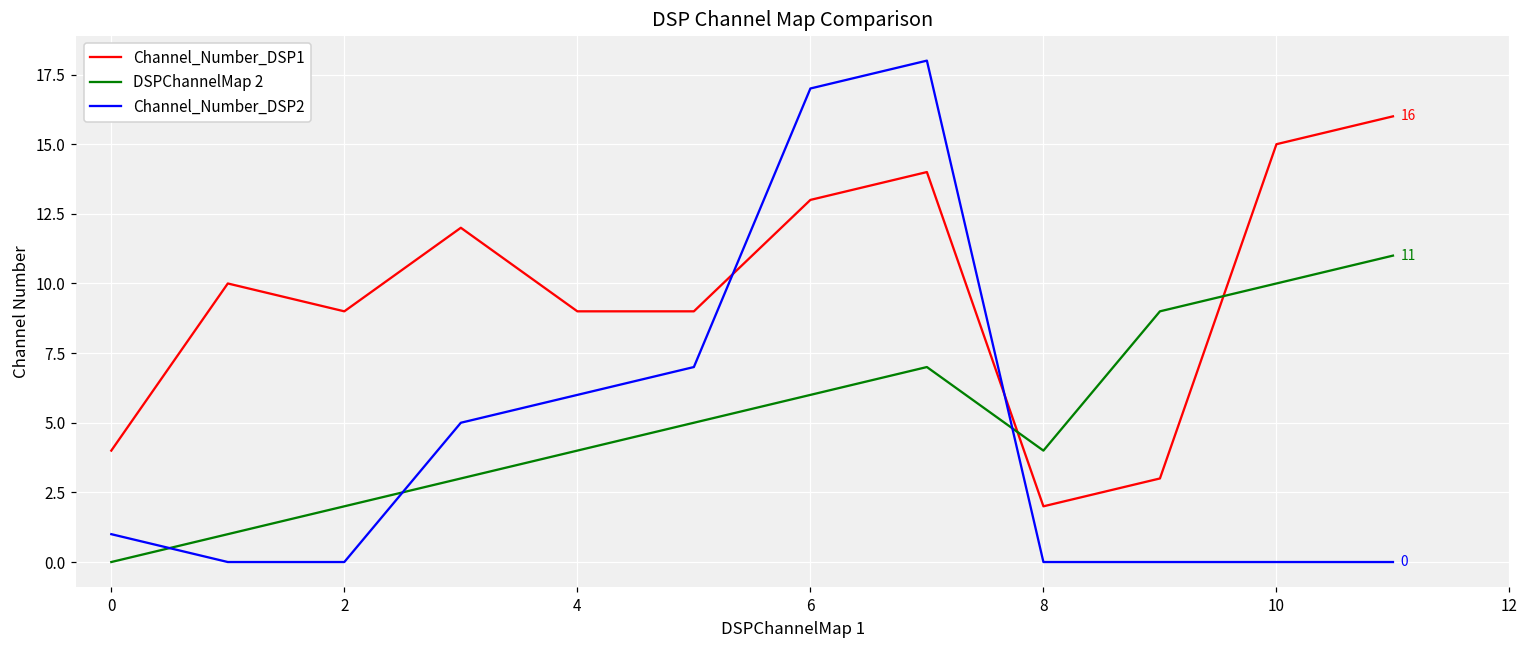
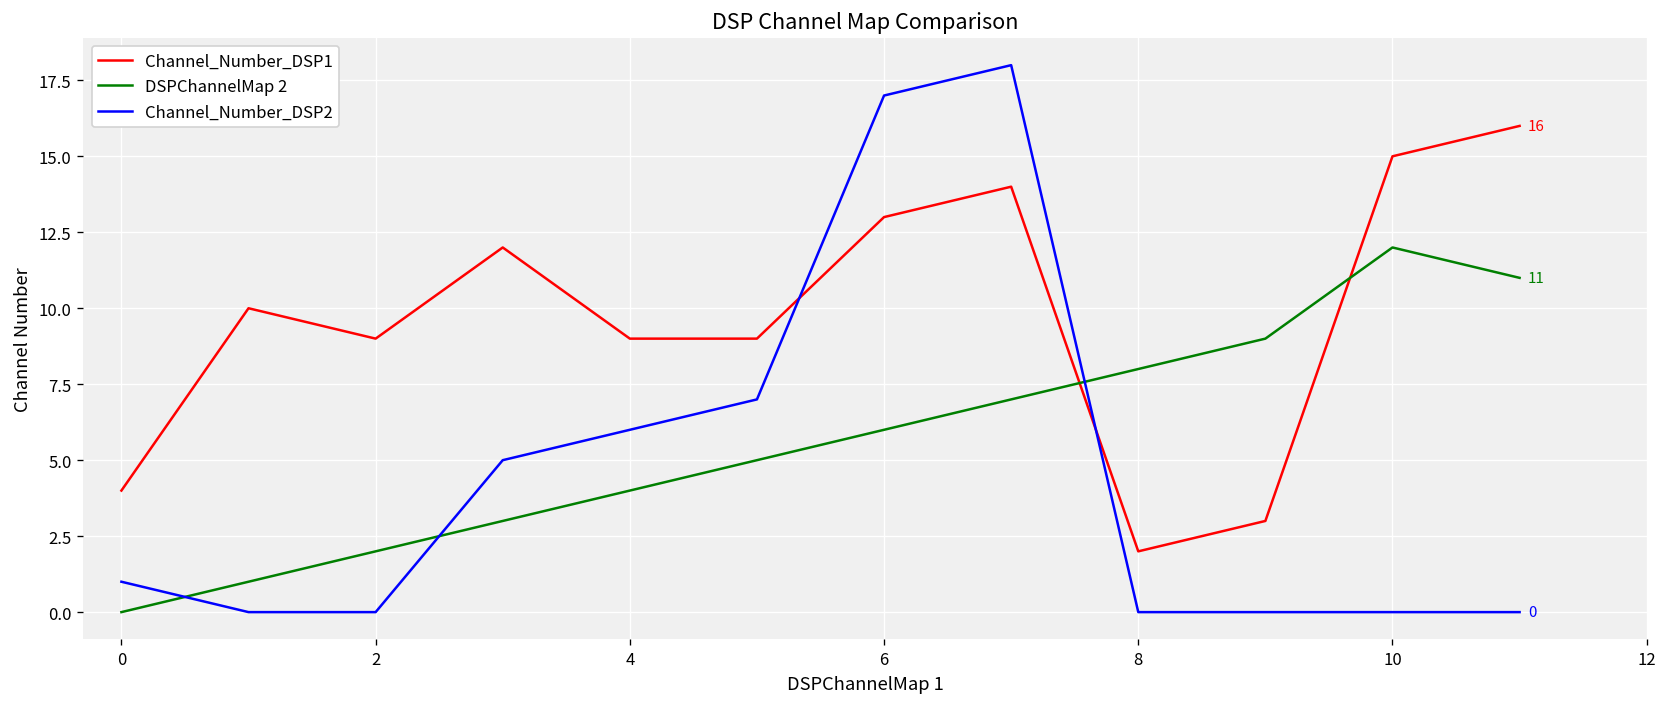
DSPChannelMap 2, 8: 4 -> 8
DSPChannelMap 2, 10: 10 -> 12
